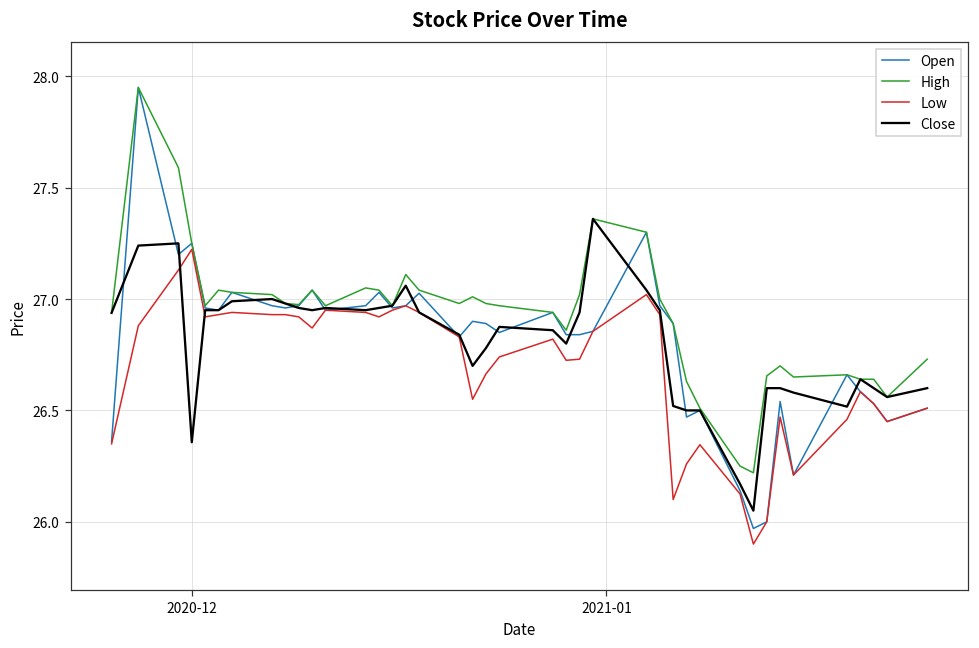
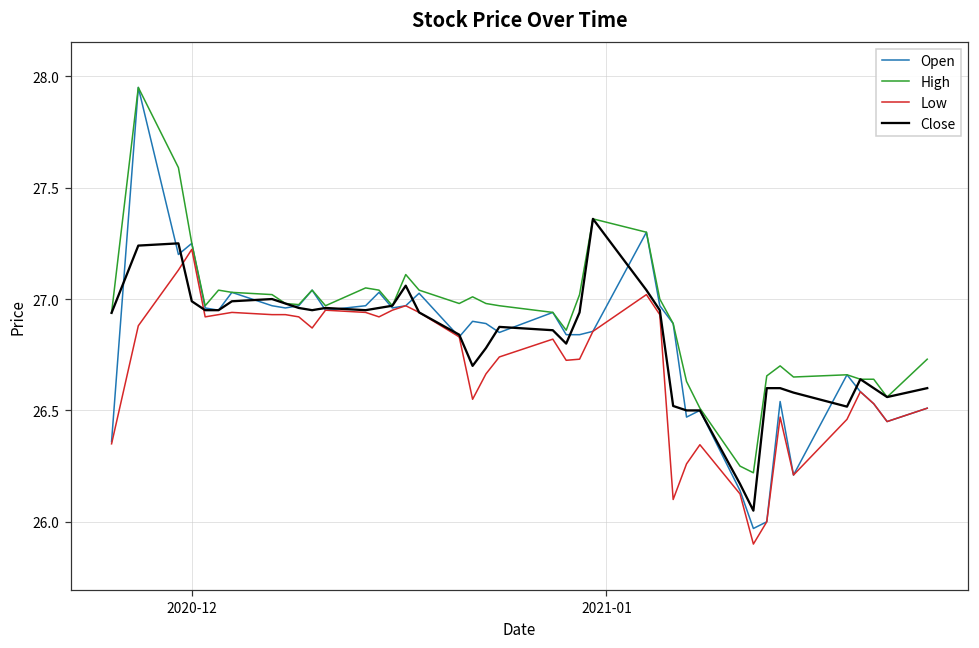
Close, 2020-12: 26.36 -> 26.99
